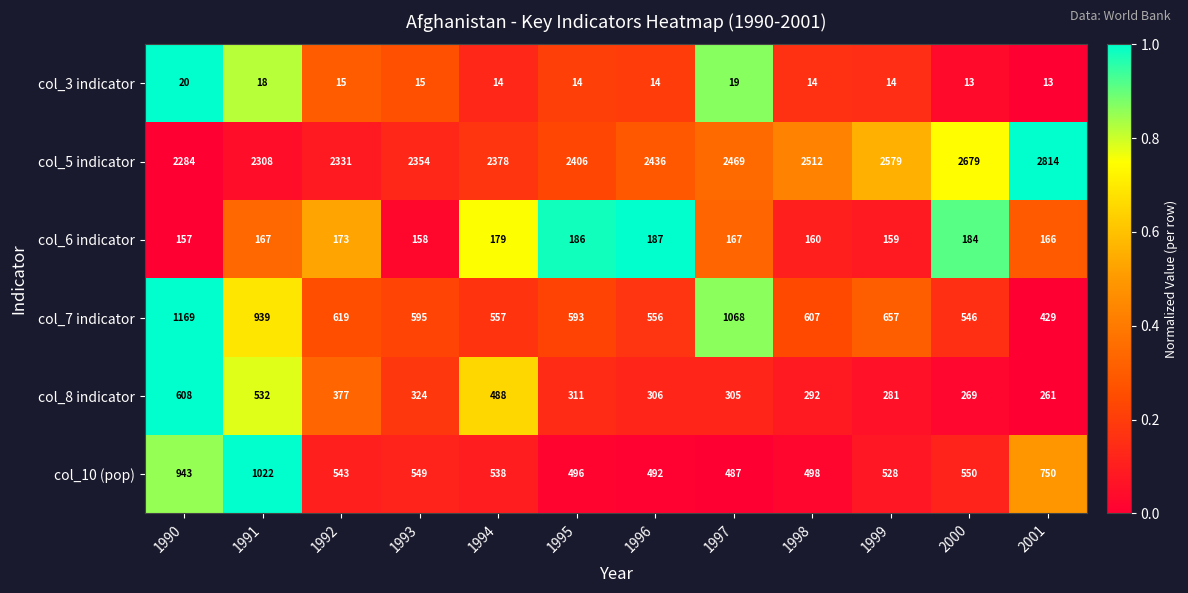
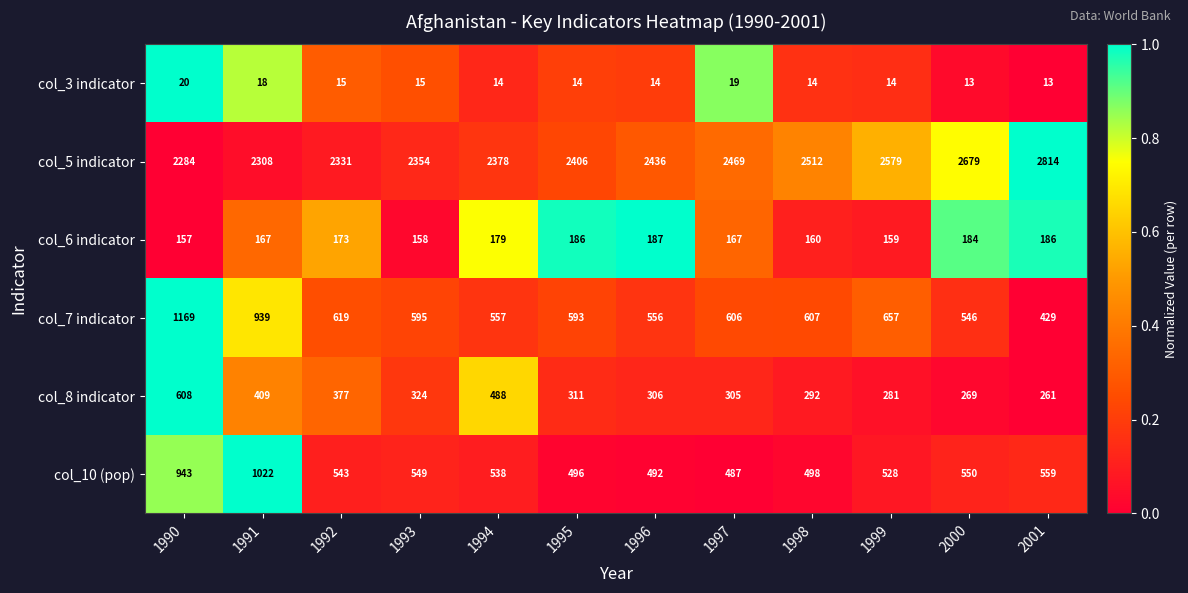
col_6 indicator, 2001: 166 -> 186
col_7 indicator, 1997: 1068 -> 606
col_8 indicator, 1991: 532 -> 409
col_10 (pop), 2001: 750 -> 559
